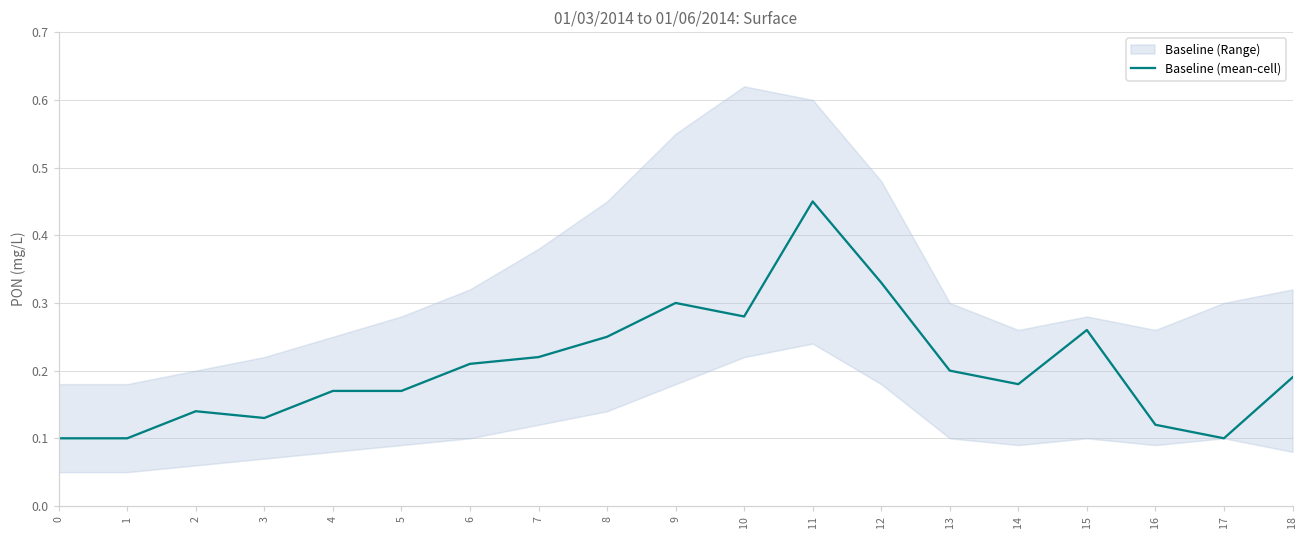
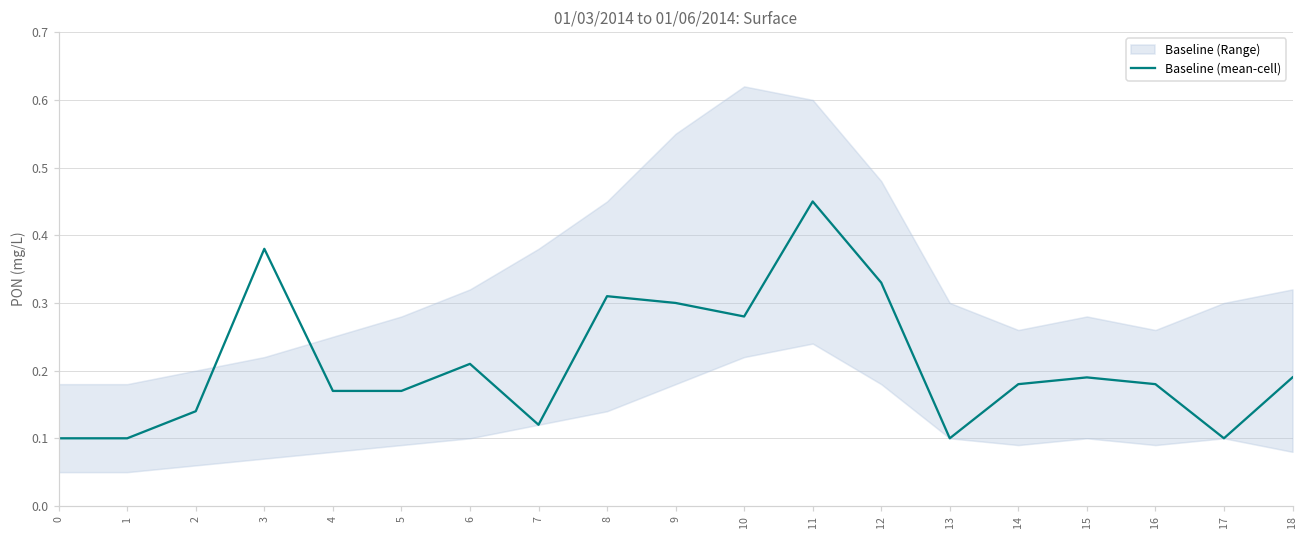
Baseline (mean-cell), 3: 0.13 -> 0.38
Baseline (mean-cell), 7: 0.22 -> 0.12
Baseline (mean-cell), 8: 0.25 -> 0.31
Baseline (mean-cell), 13: 0.2 -> 0.1
Baseline (mean-cell), 15: 0.26 -> 0.19
Baseline (mean-cell), 16: 0.12 -> 0.18
